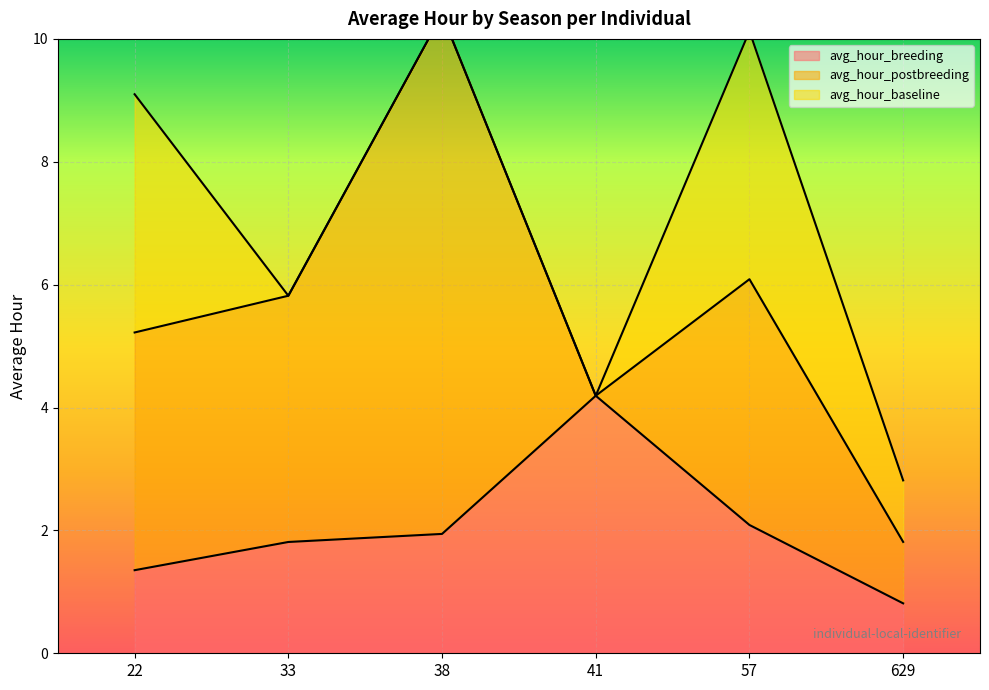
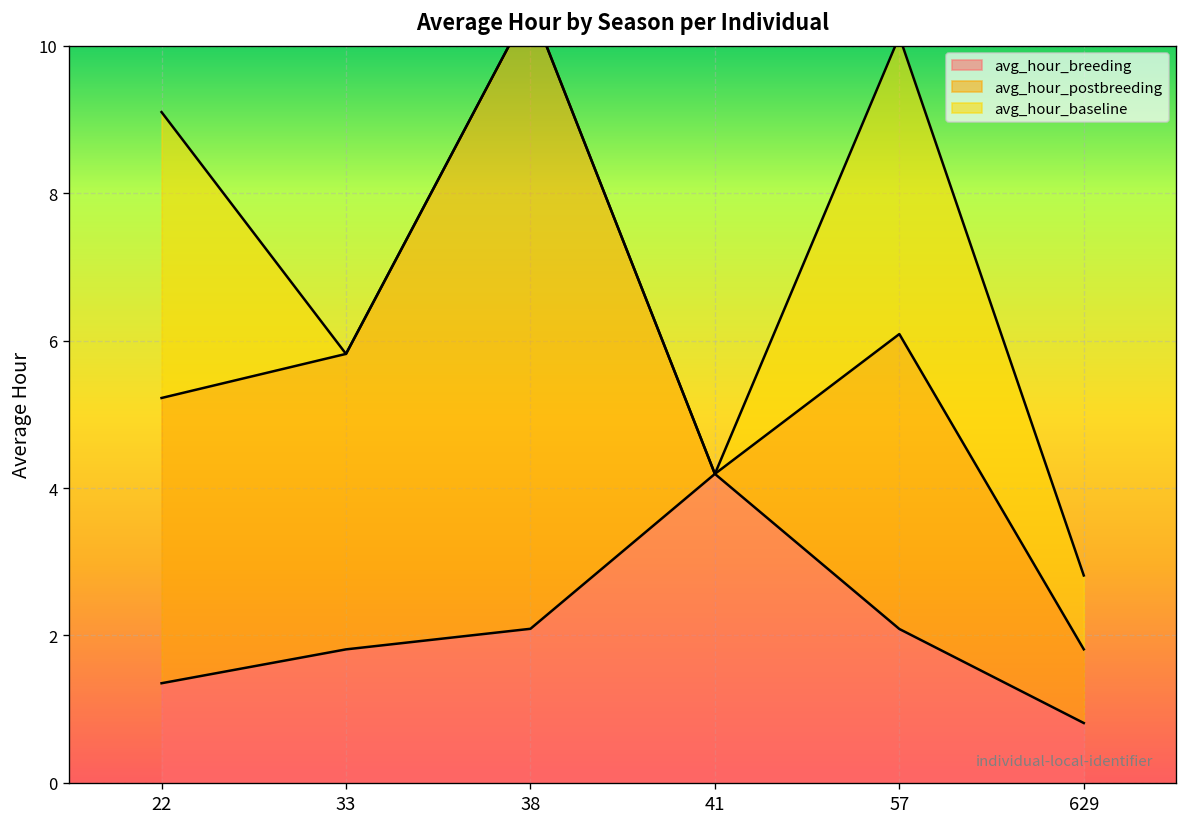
avg_hour_breeding, 38: 1.9 -> 2.1
